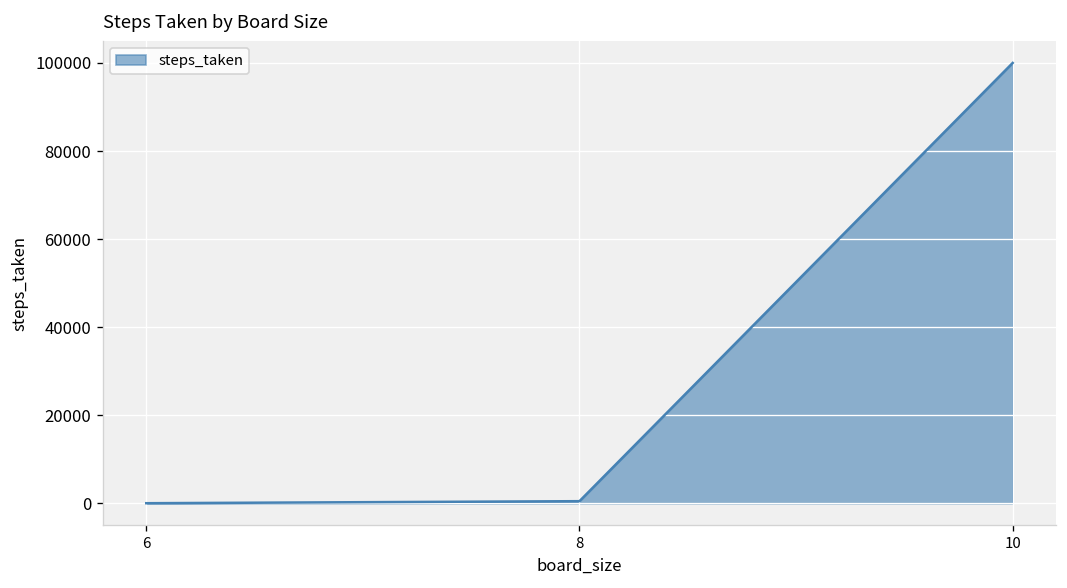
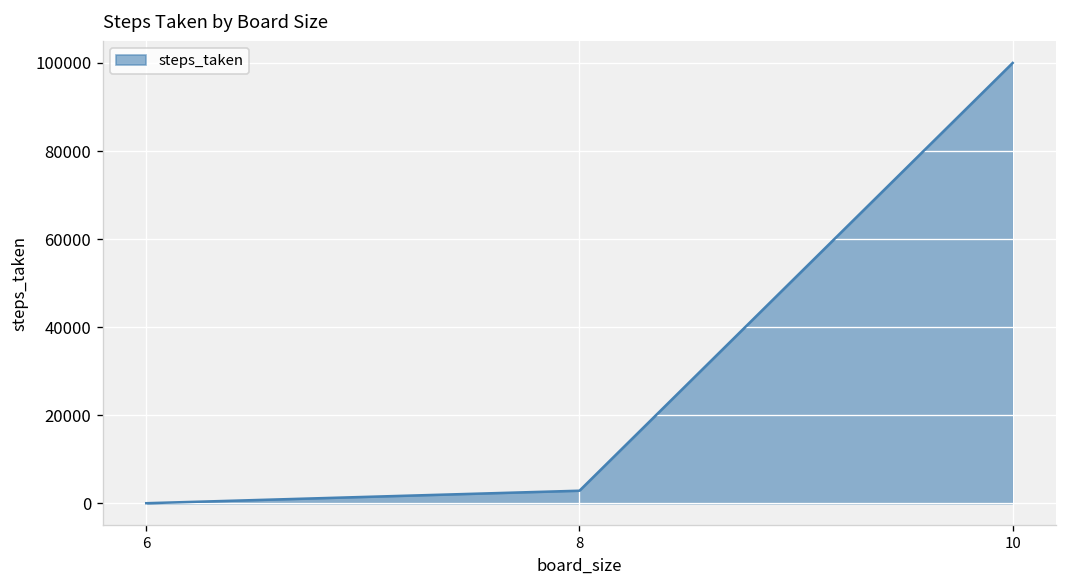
8: 0 -> 3000
